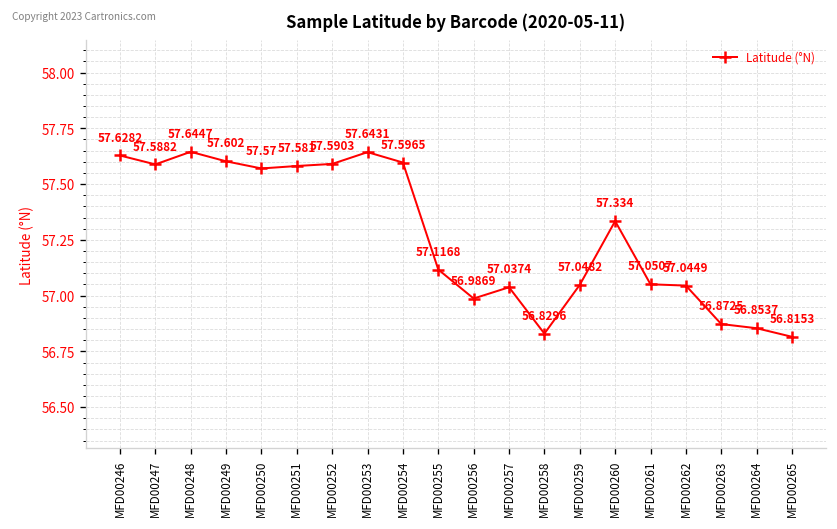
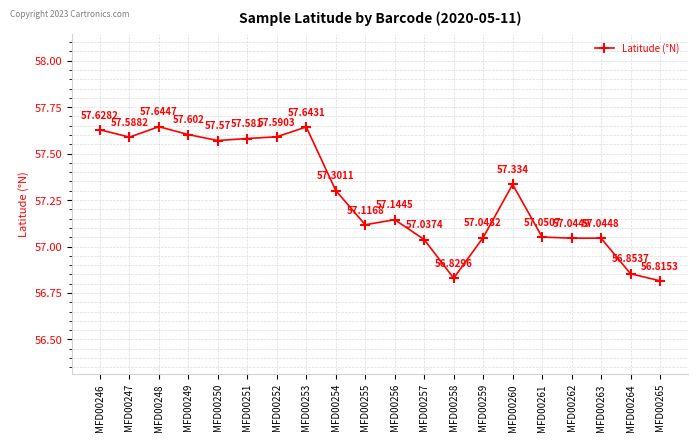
MFD00254: 57.5965 -> 57.3011
MFD00256: 56.9869 -> 57.1445
MFD00263: 56.8725 -> 57.0448
